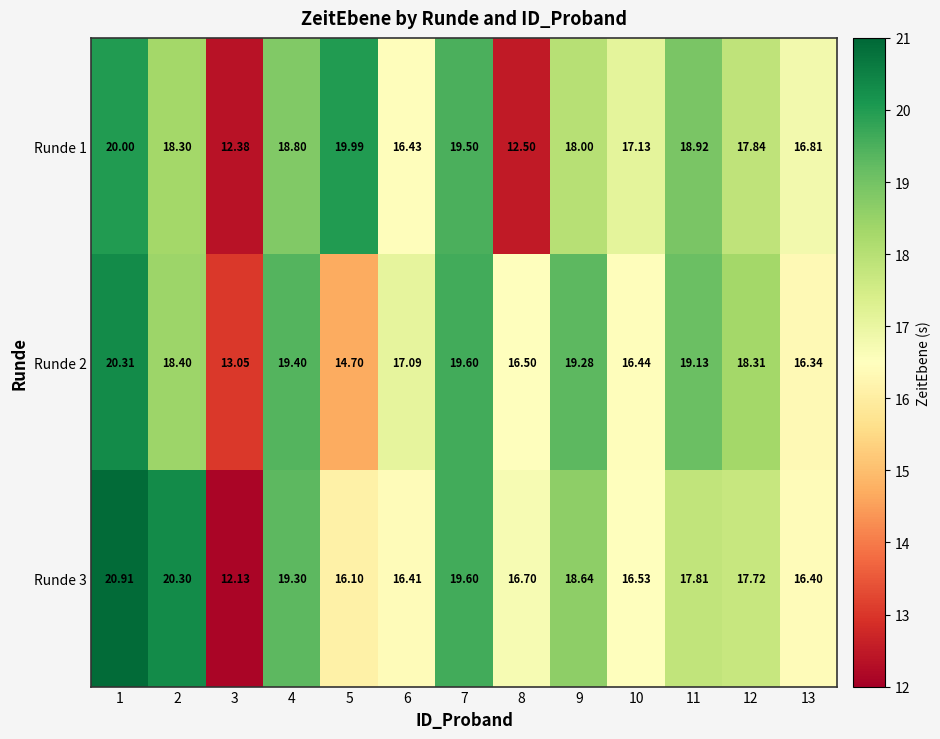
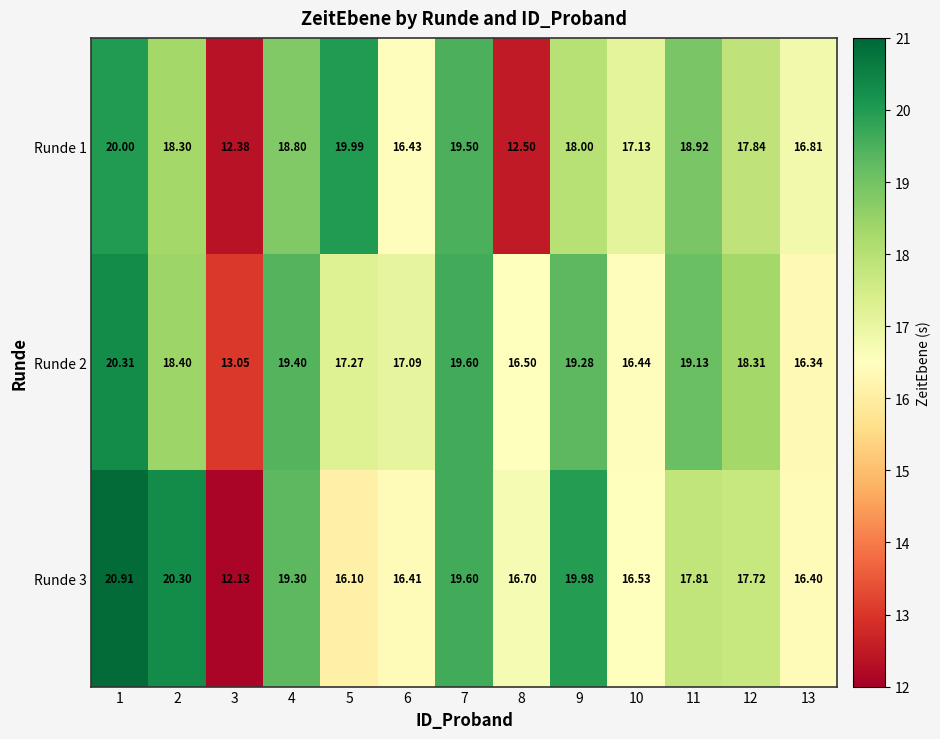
Runde 2, 5: 14.70 -> 17.27
Runde 3, 9: 18.64 -> 19.98
